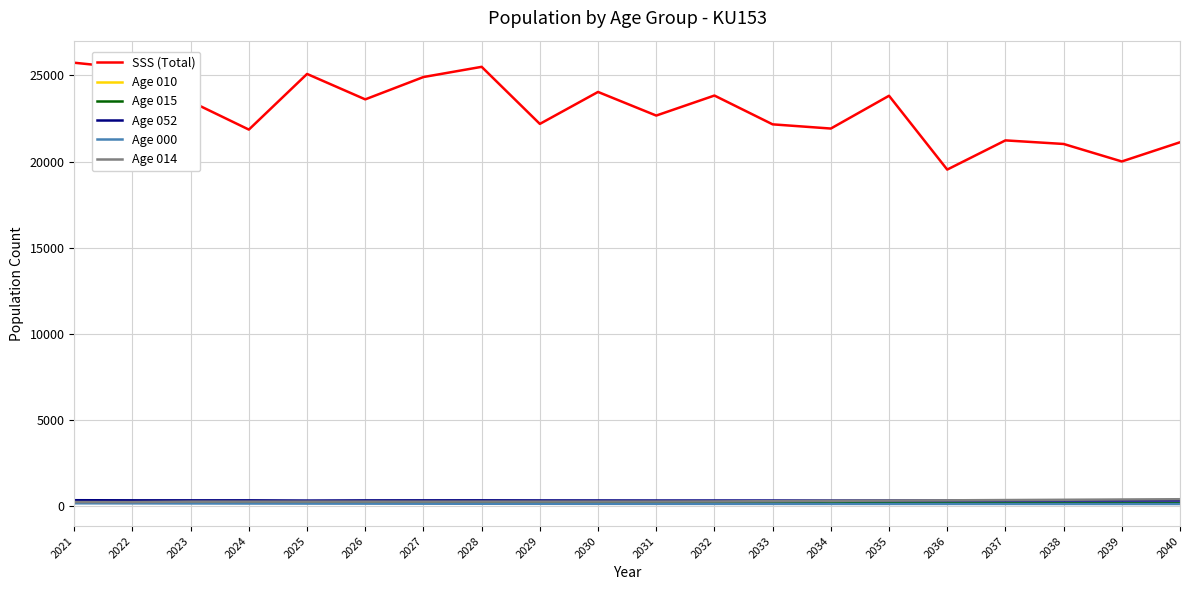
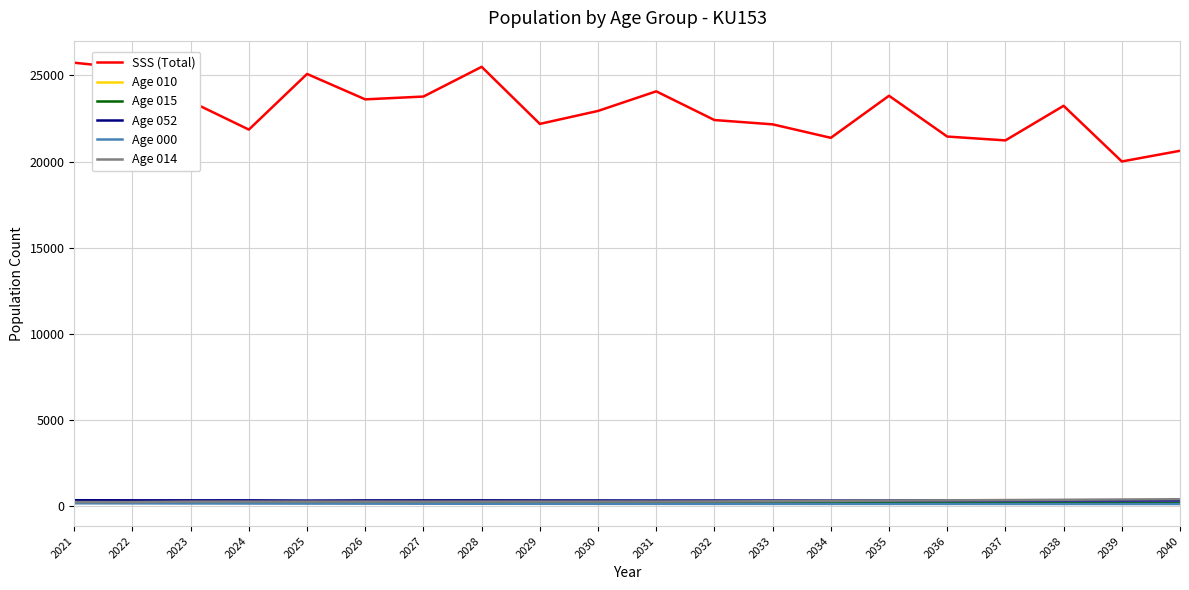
SSS (Total), 2027: 24900 -> 23800
SSS (Total), 2030: 24000 -> 22900
SSS (Total), 2031: 22700 -> 24100
SSS (Total), 2032: 23800 -> 22400
SSS (Total), 2034: 21900 -> 21400
SSS (Total), 2036: 19500 -> 21500
SSS (Total), 2038: 21000 -> 23200
SSS (Total), 2040: 21100 -> 20600
